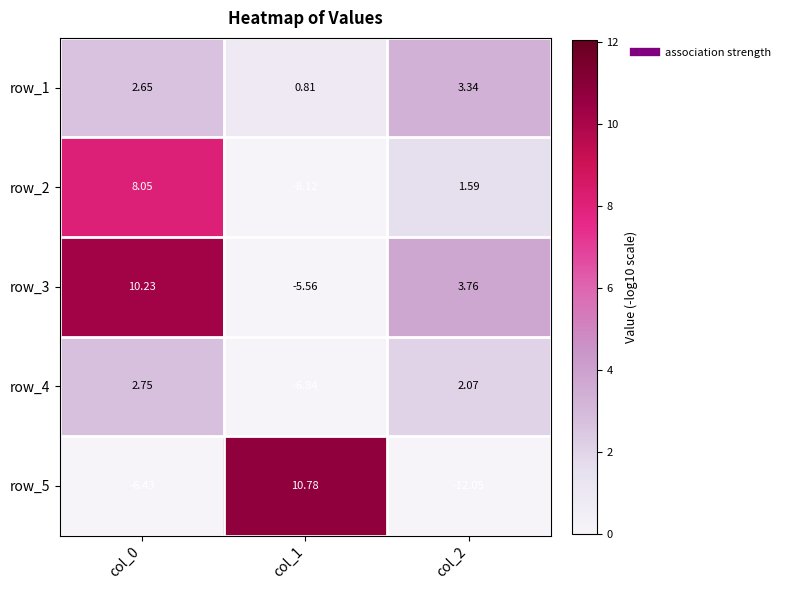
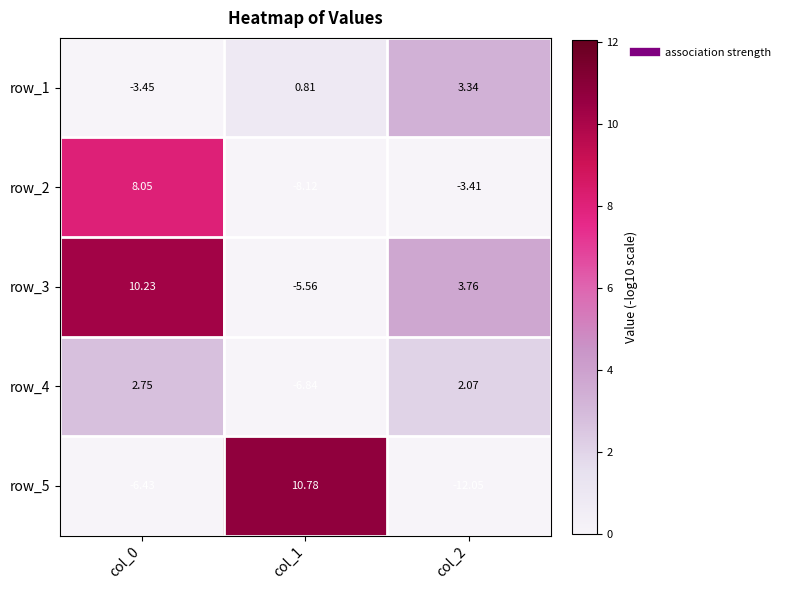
row_1, col_0: 2.65 -> -3.45
row_2, col_2: 1.59 -> -3.41
